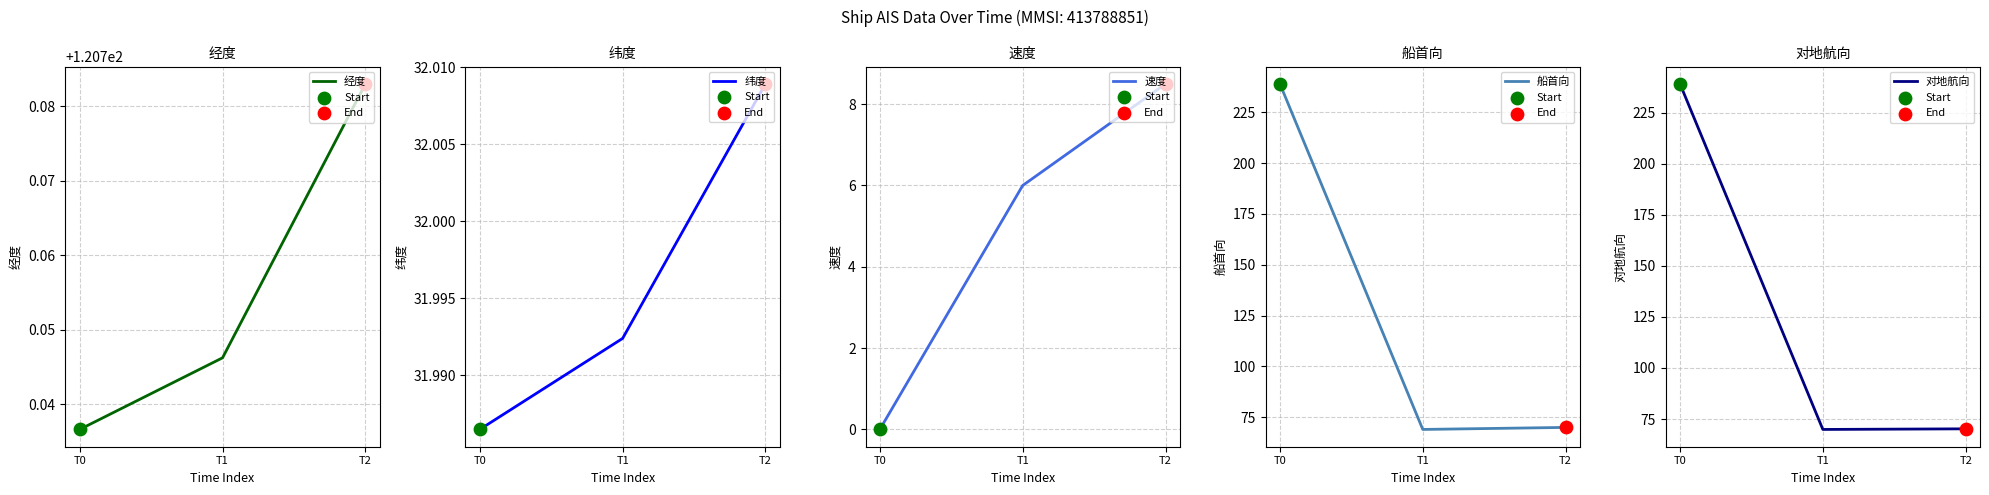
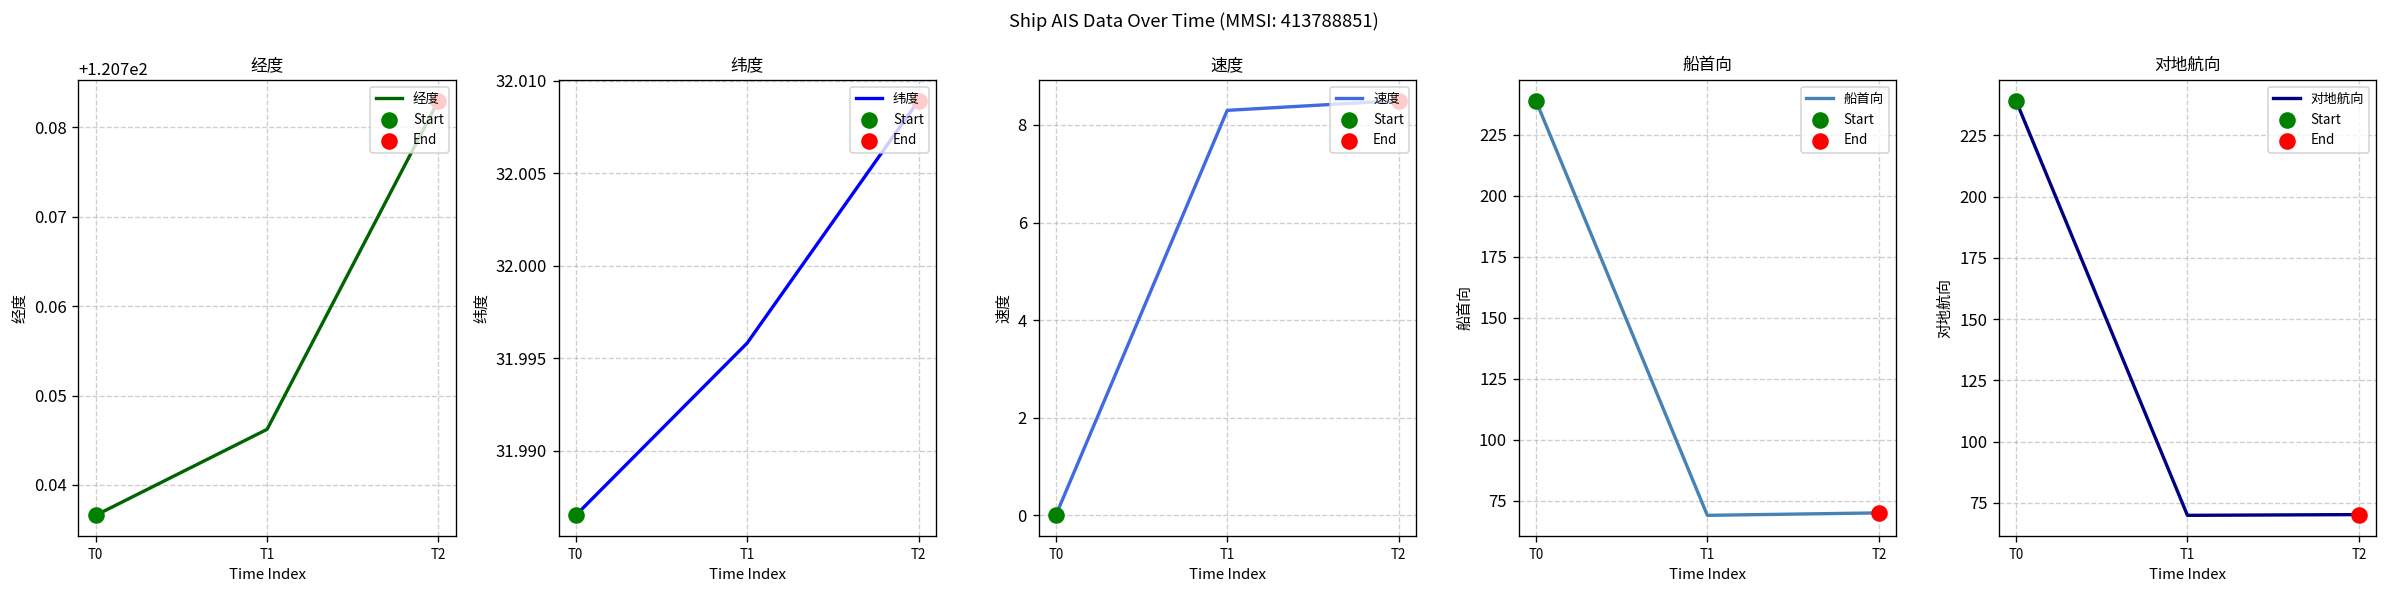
纬度, 纬度, T1: 31.9924 -> 31.9958
速度, 速度, T1: 6.0 -> 8.3
